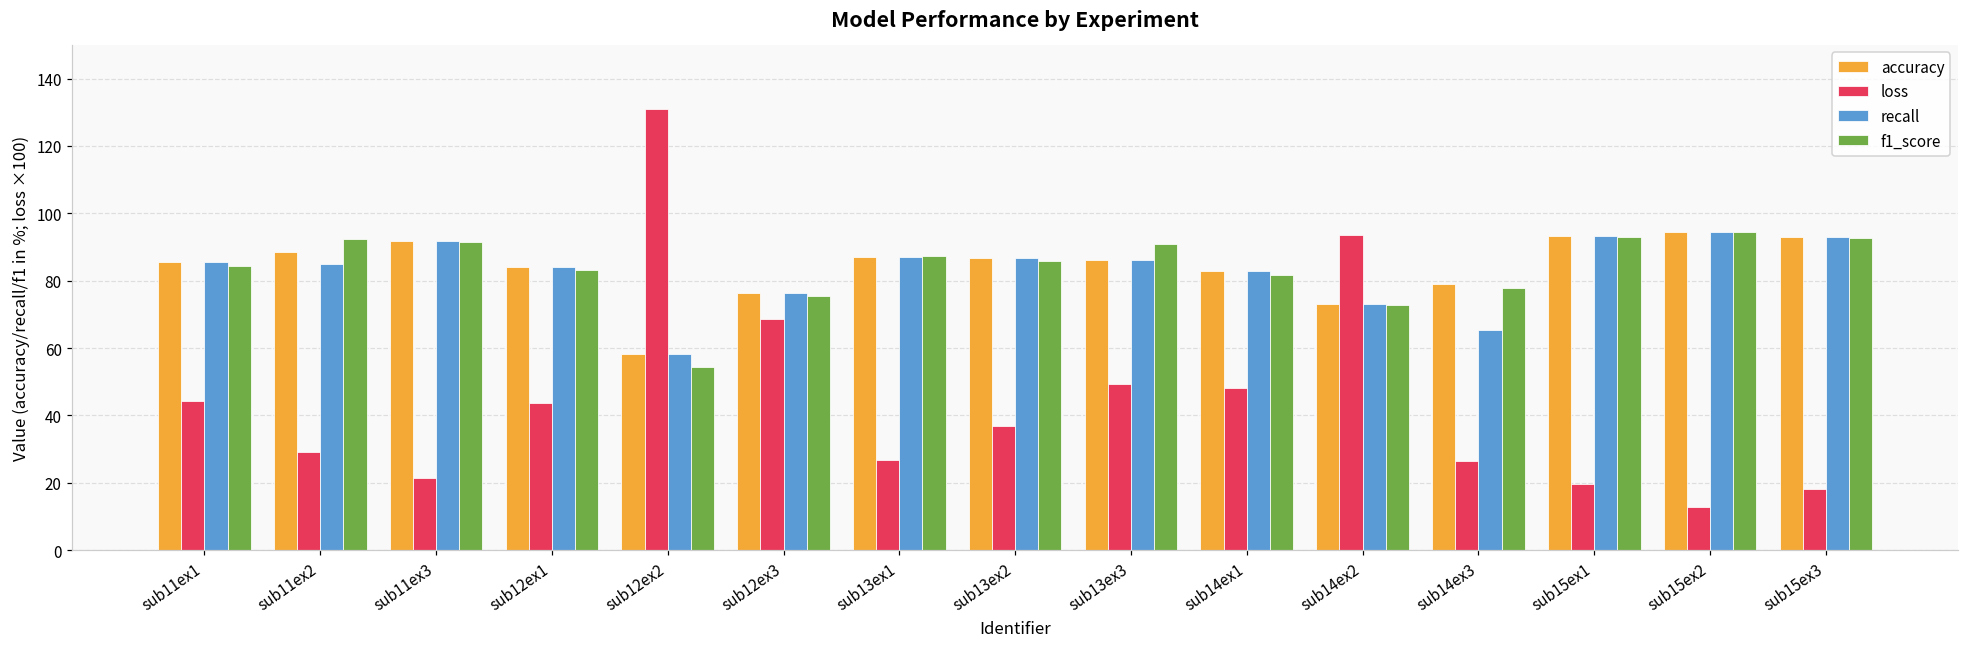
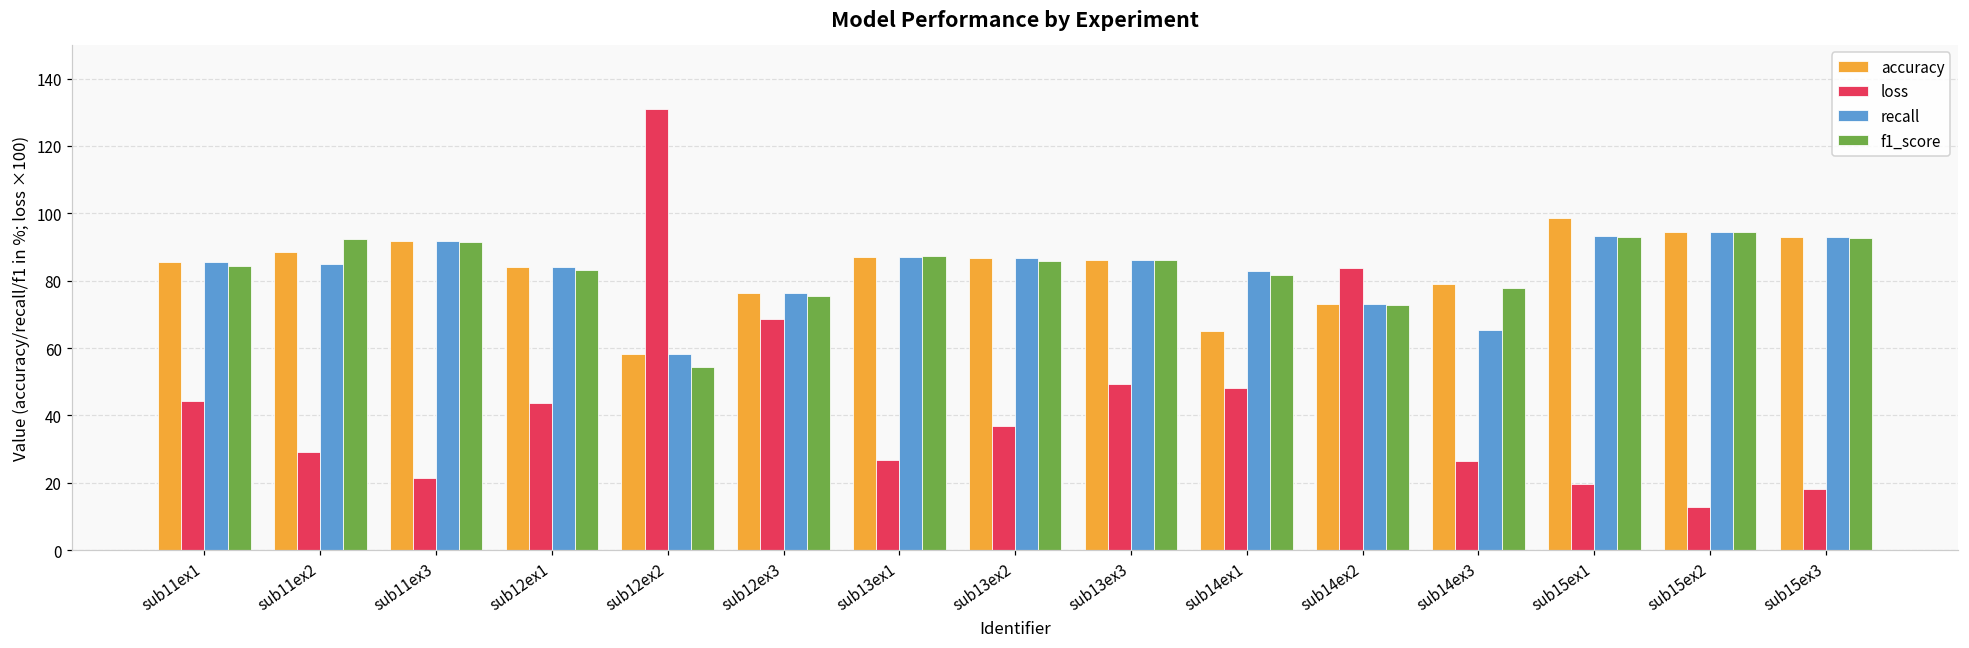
f1_score, sub13ex3: 91 -> 86
accuracy, sub14ex1: 83 -> 65
loss, sub14ex2: 94 -> 84
accuracy, sub15ex1: 93 -> 99
